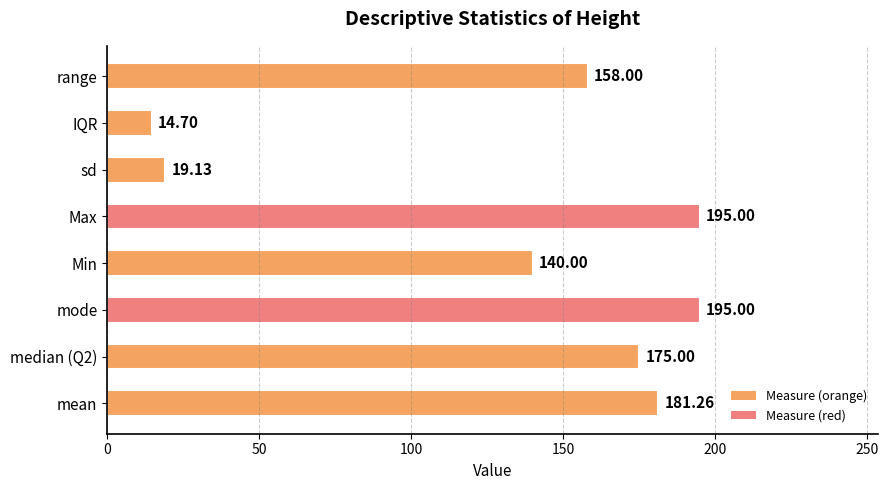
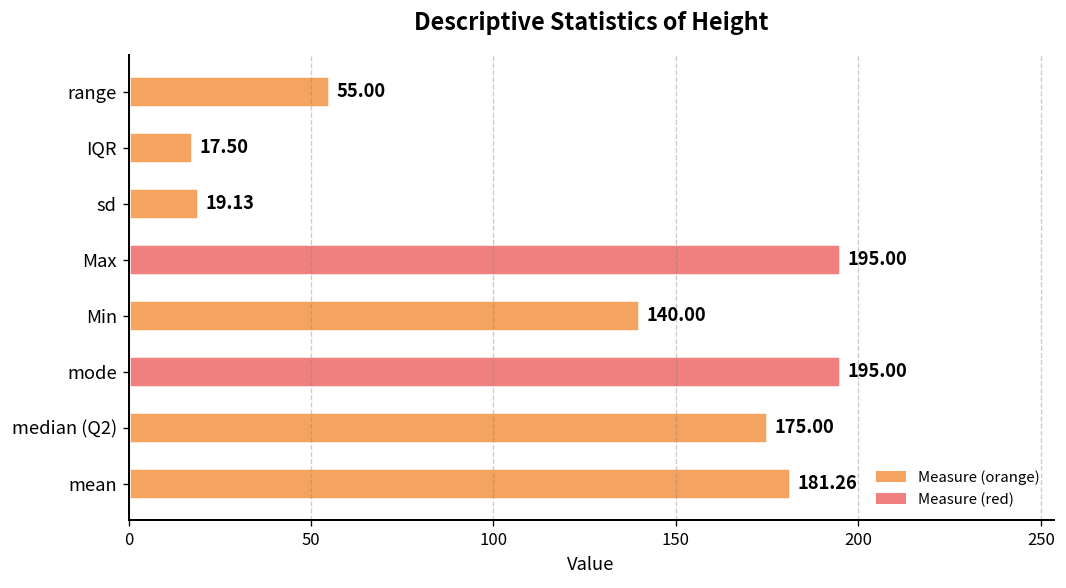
range: 158.00 -> 55.00
IQR: 14.70 -> 17.50
